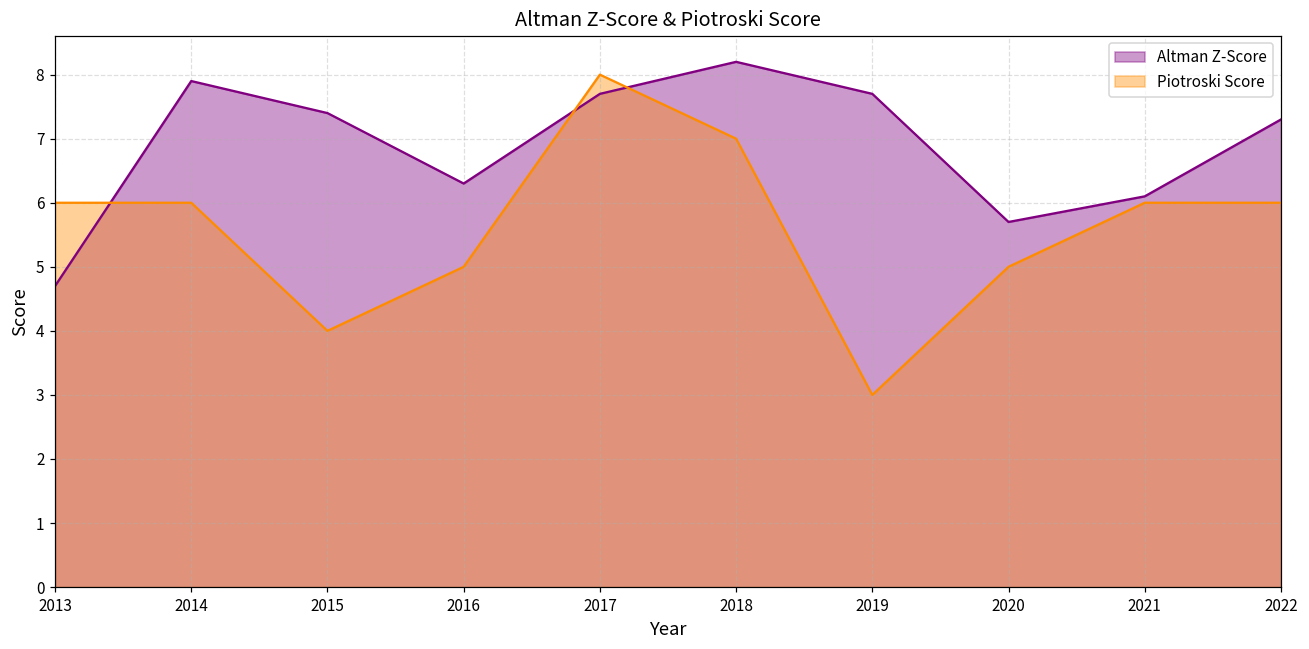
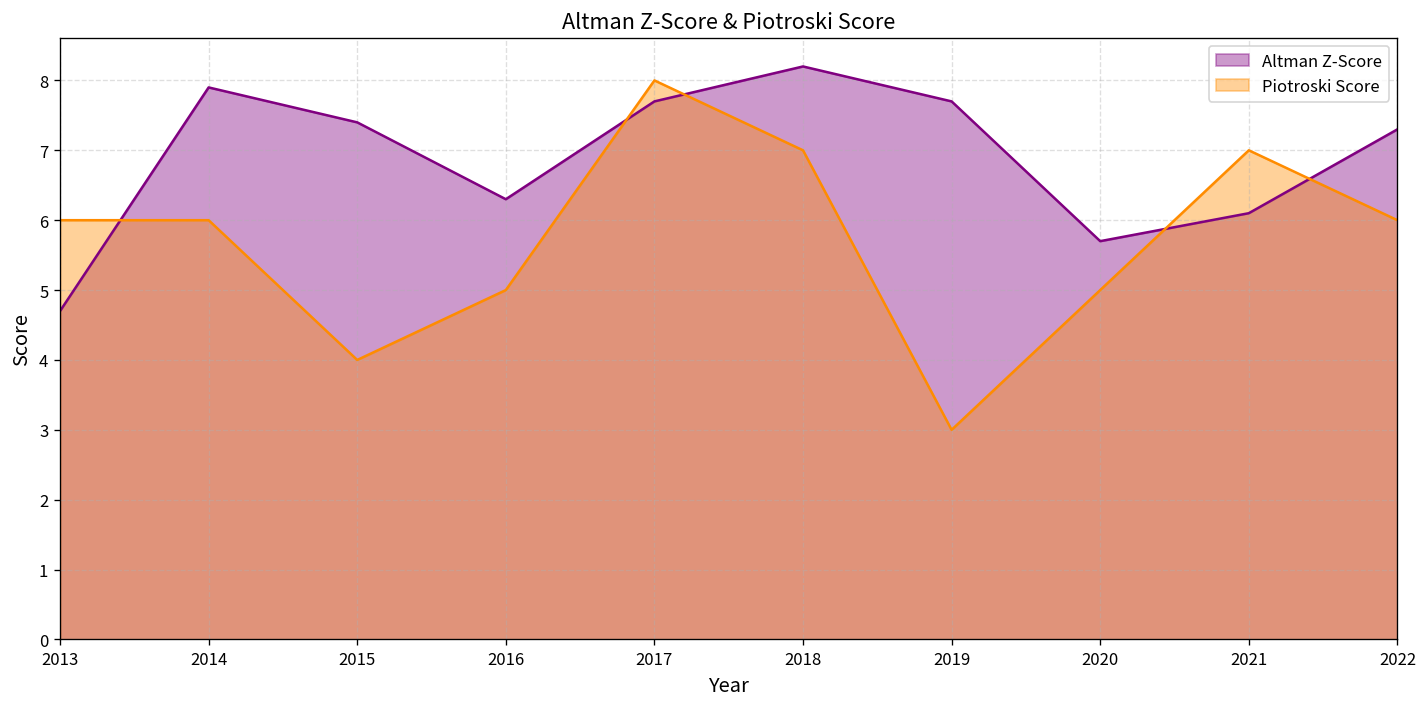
Piotroski Score, 2021: 6 -> 7
